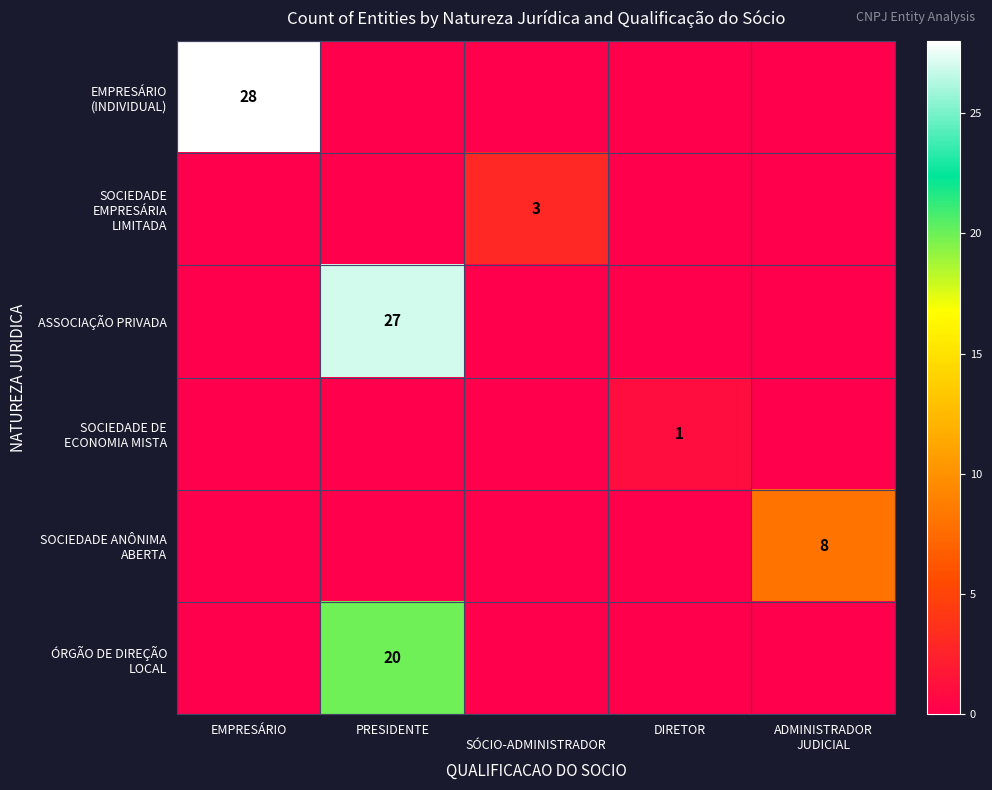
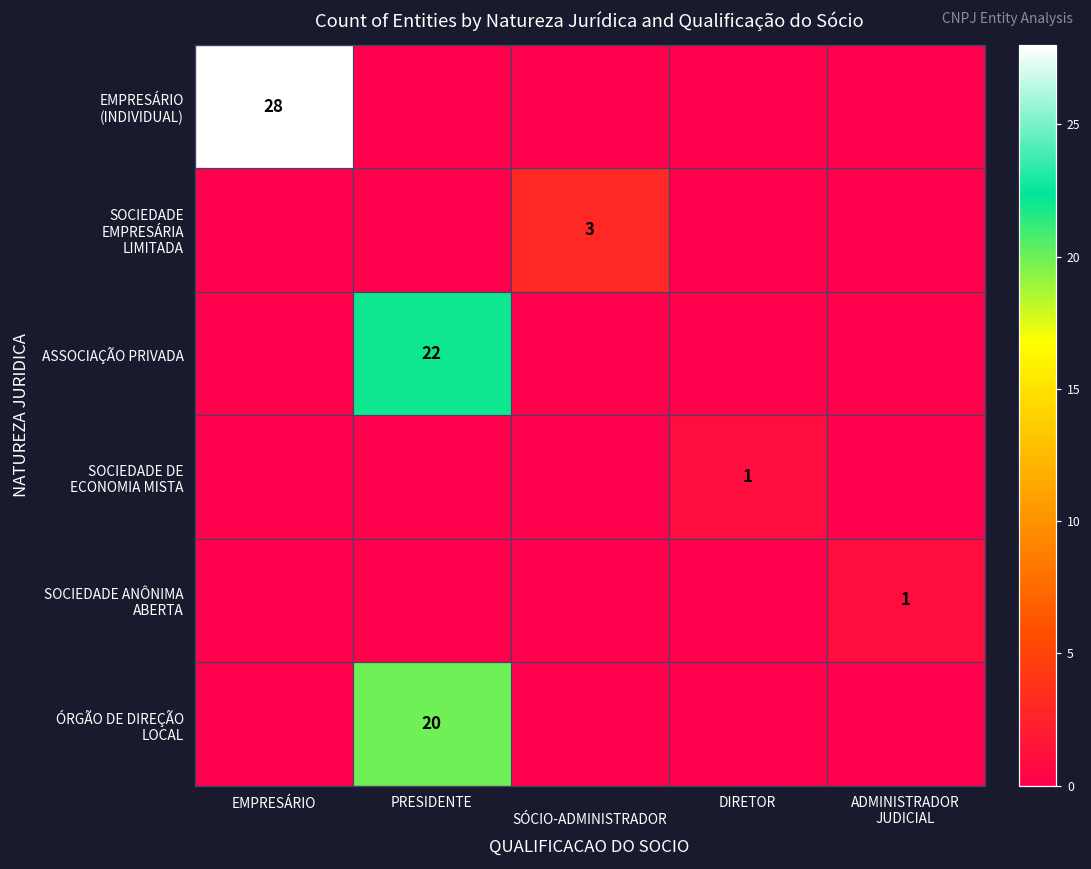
ASSOCIAÇÃO PRIVADA, PRESIDENTE: 27 -> 22
SOCIEDADE ANÔNIMA ABERTA, ADMINISTRADOR JUDICIAL: 8 -> 1
